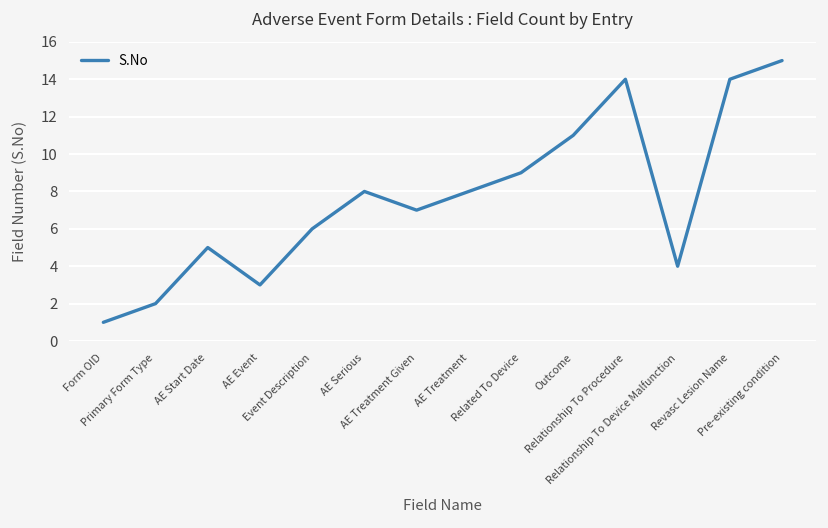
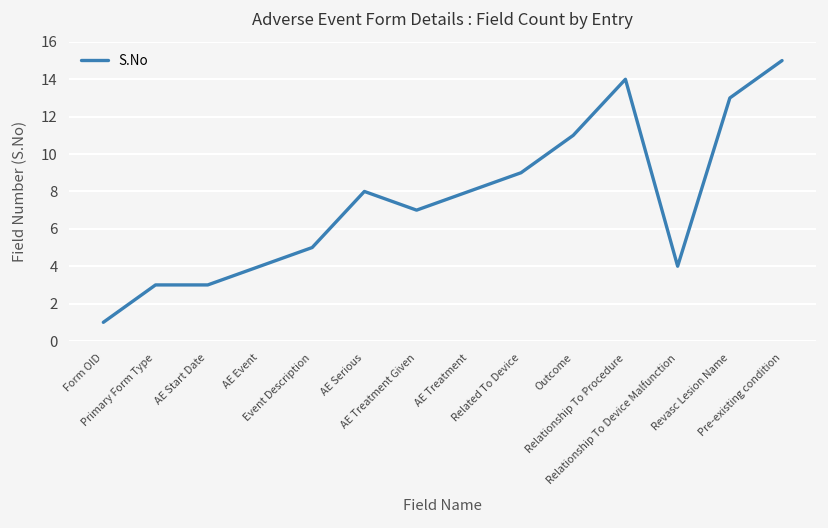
Primary Form Type: 2 -> 3
AE Start Date: 5 -> 3
AE Event: 3 -> 4
Event Description: 6 -> 5
Revasc Lesion Name: 14 -> 13
